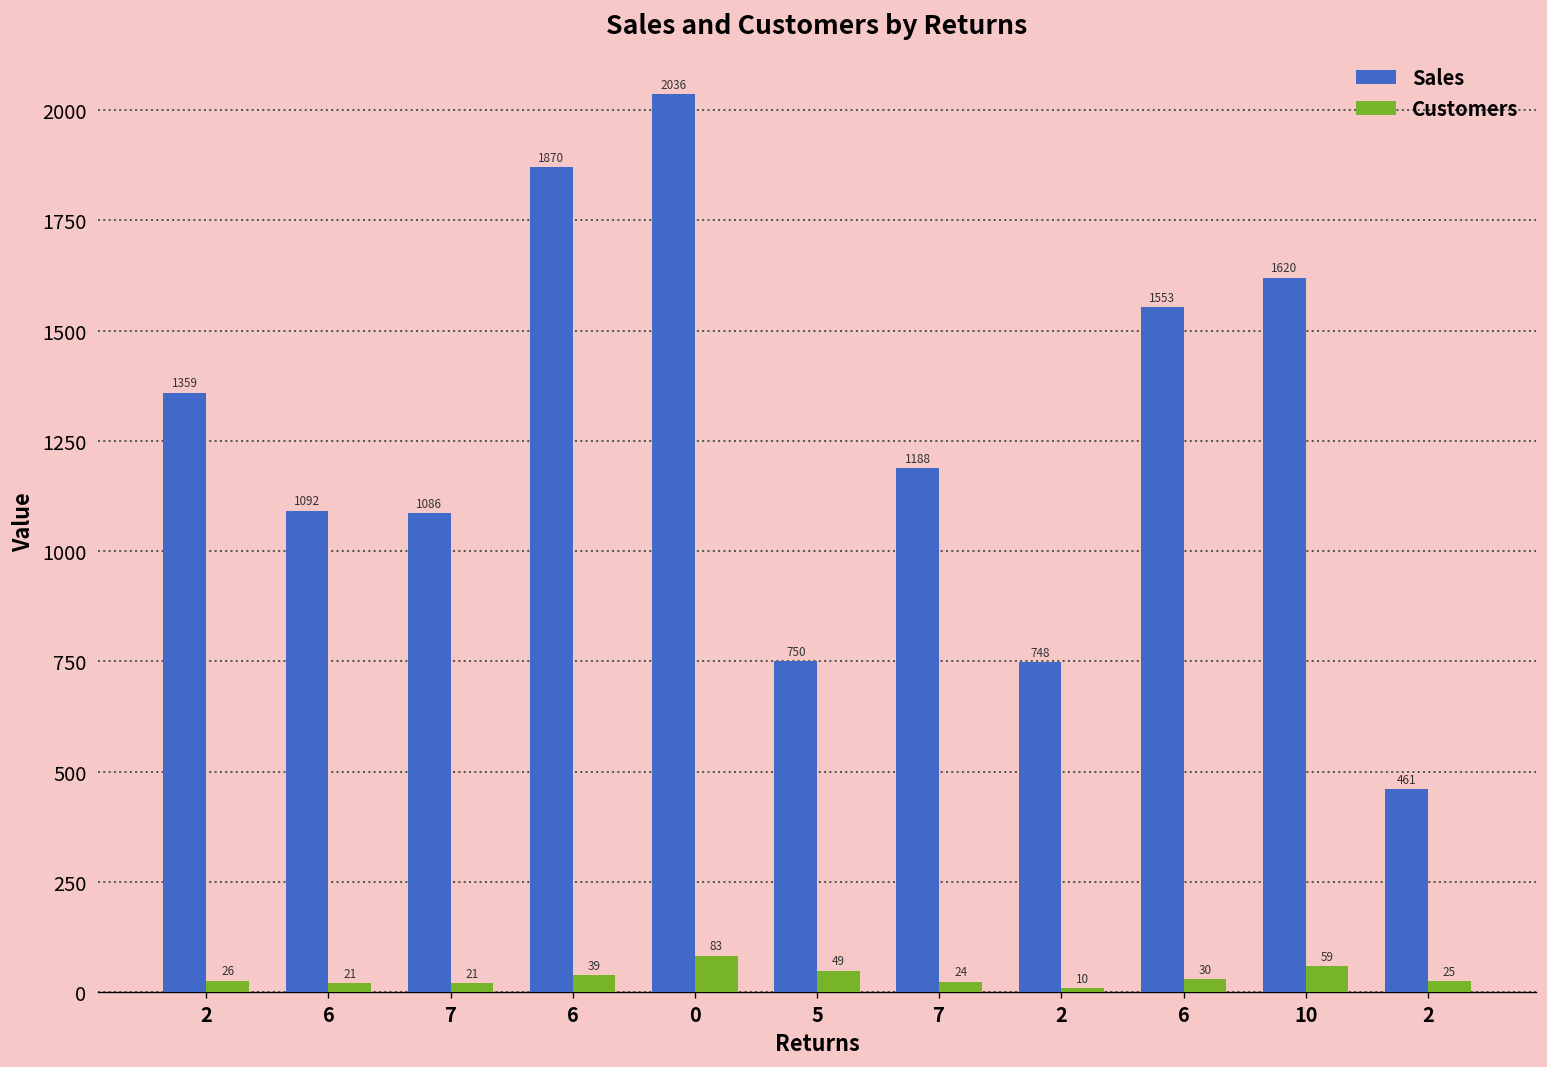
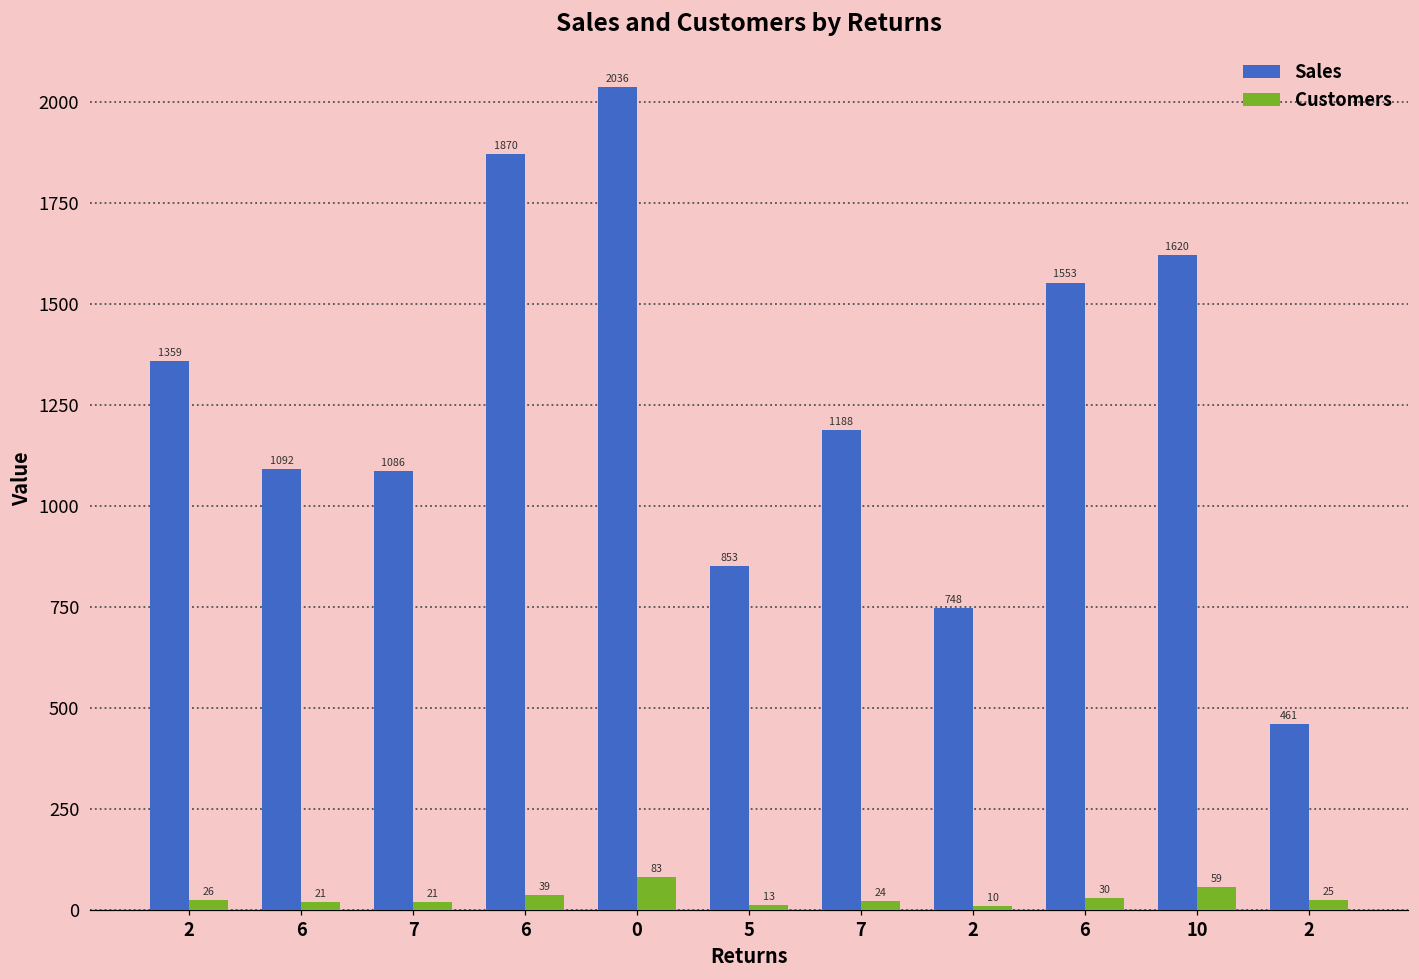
Sales, 5: 750 -> 853
Customers, 5: 49 -> 13
